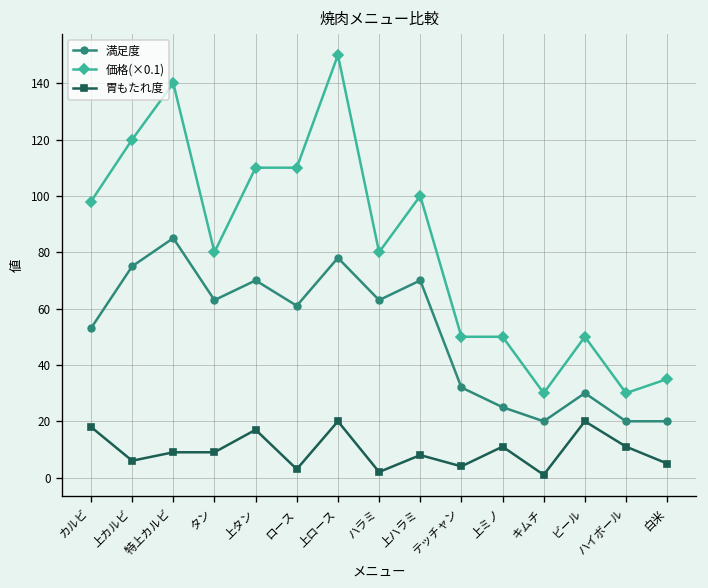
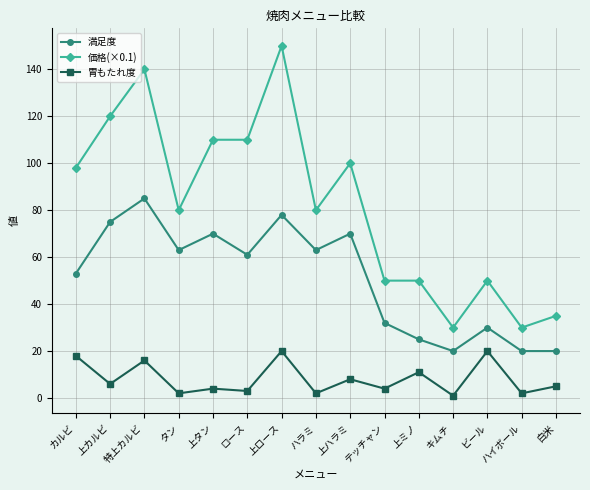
胃もたれ度, 特上カルビ: 9 -> 16
胃もたれ度, タン: 9 -> 2
胃もたれ度, 上タン: 17 -> 4
胃もたれ度, ハイボール: 11 -> 2
